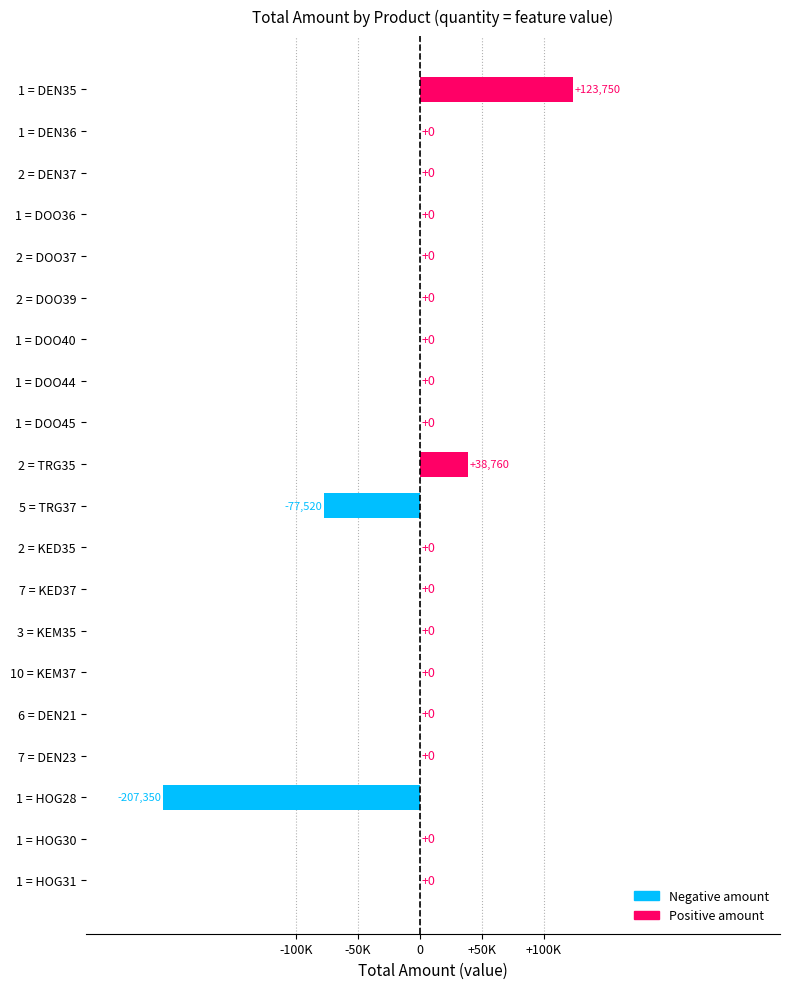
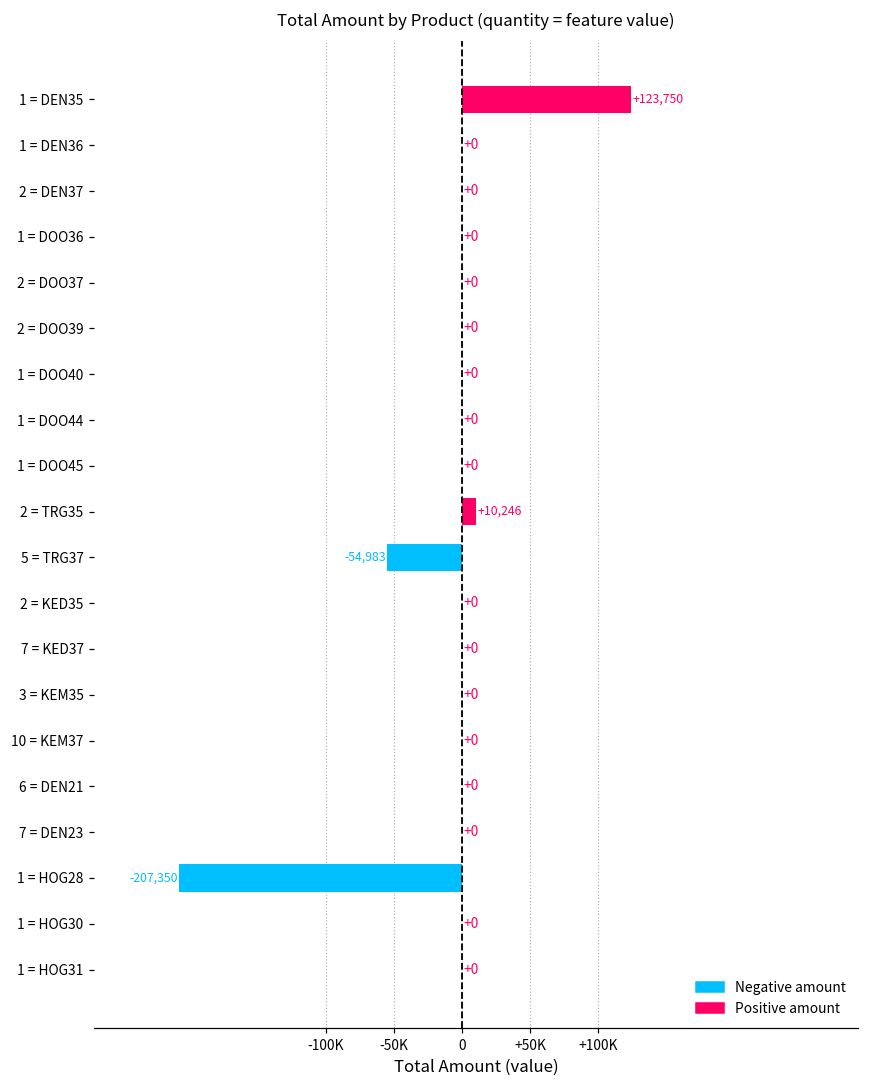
2 = TRG35: +38,760 -> +10,246
5 = TRG37: -77,520 -> -54,983
